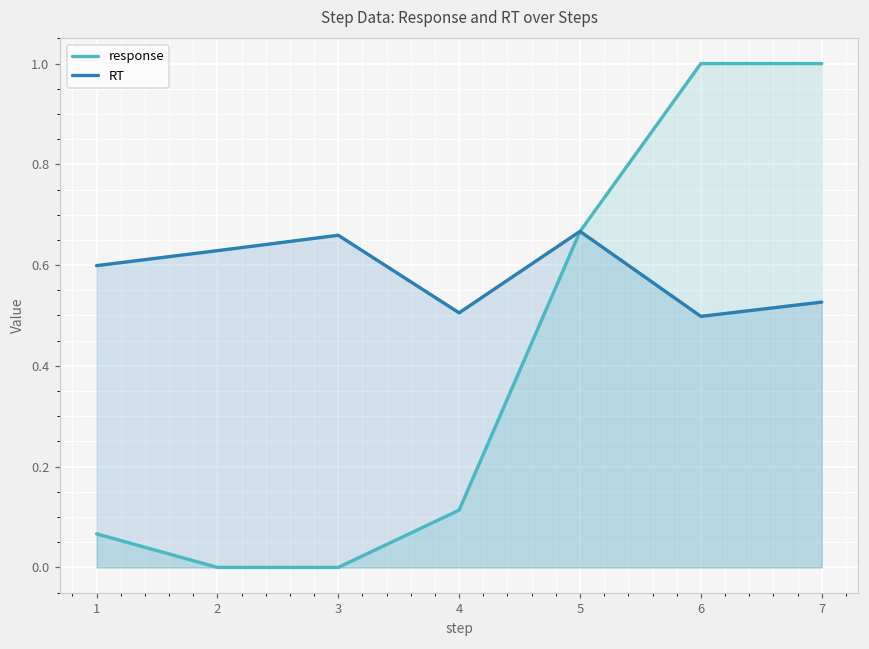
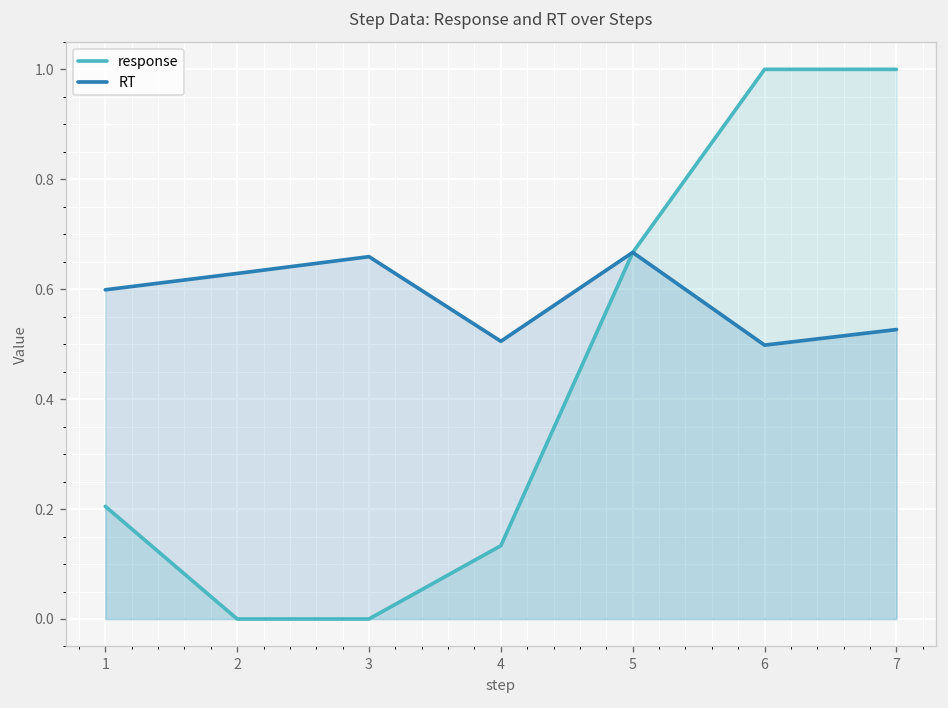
response, 1: 0.07 -> 0.20
response, 4: 0.11 -> 0.13
